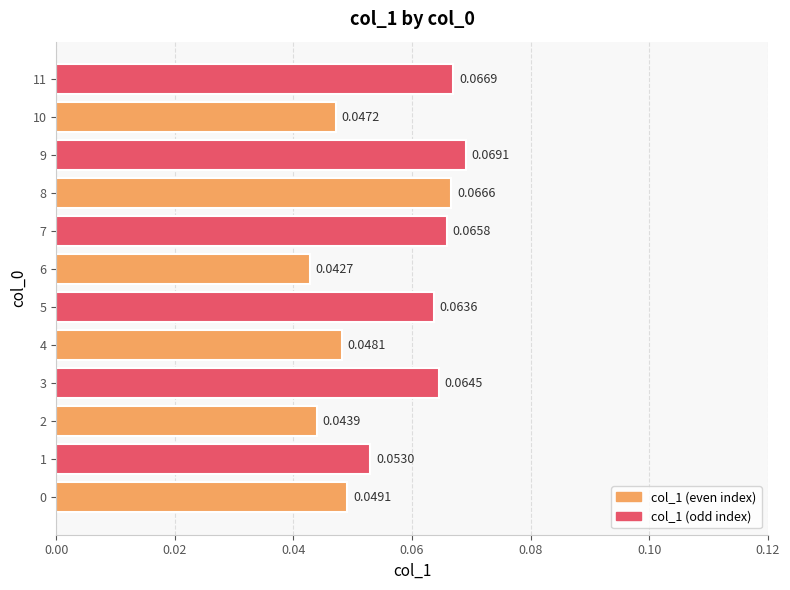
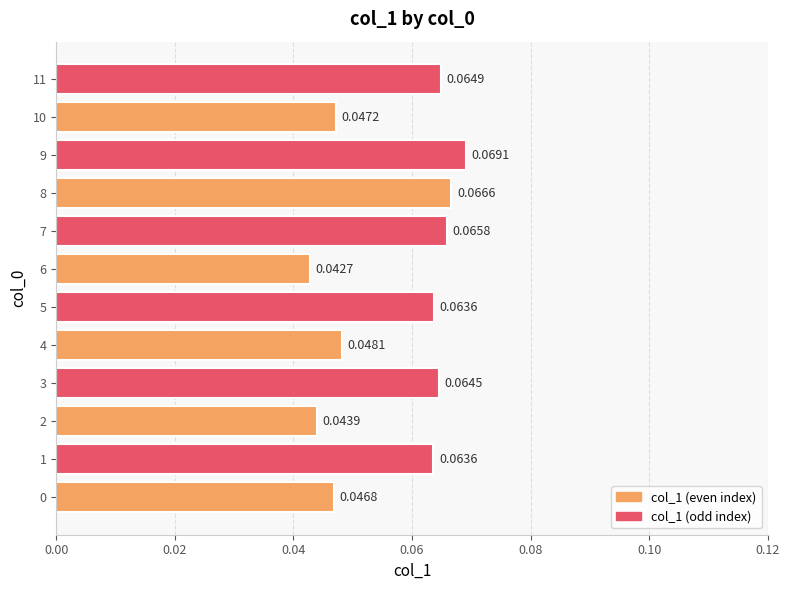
11: 0.0669 -> 0.0649
1: 0.0530 -> 0.0636
0: 0.0491 -> 0.0468
